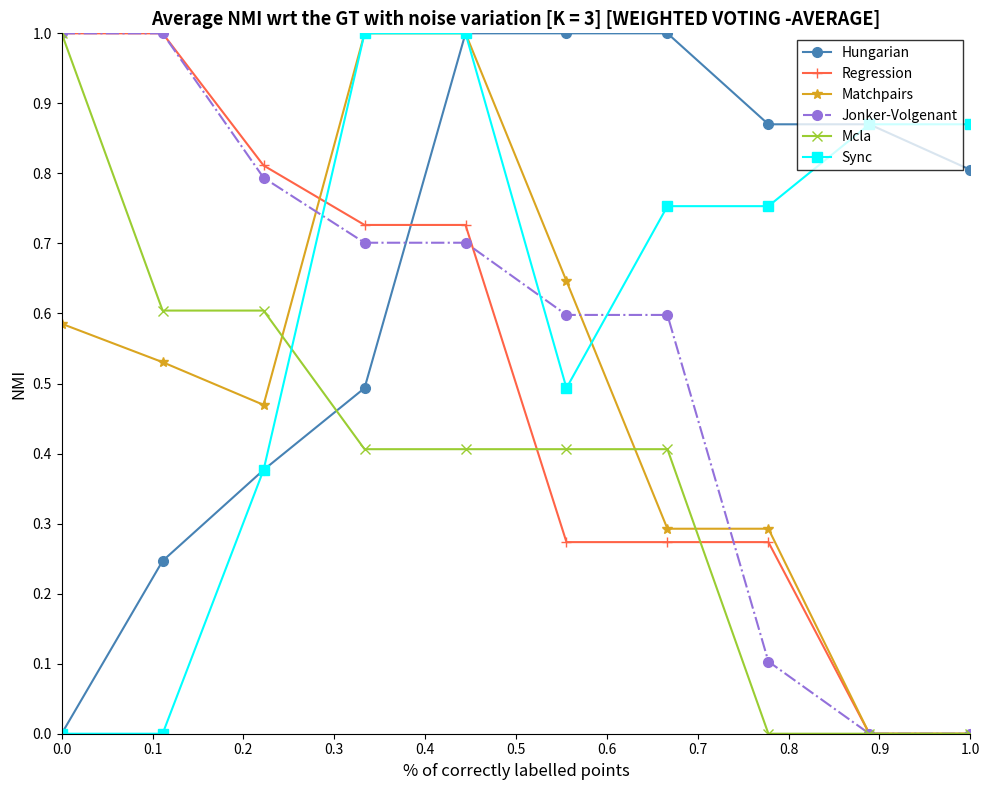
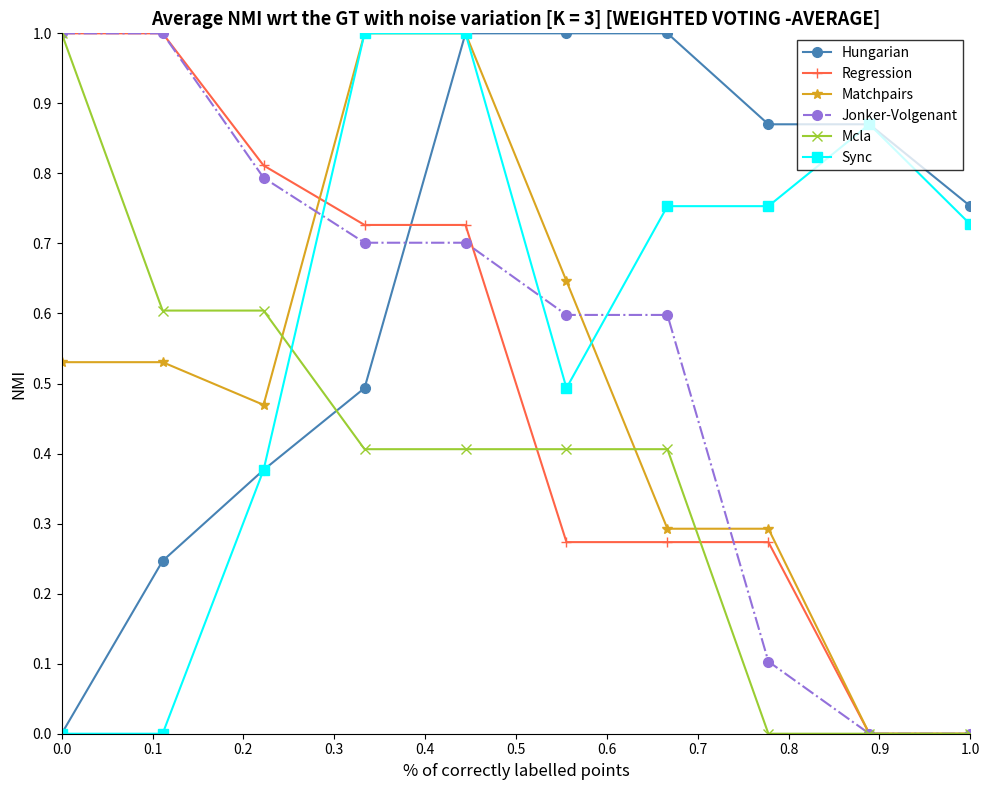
Matchpairs, 0.0: 0.59 -> 0.53
Hungarian, 1.0: 0.81 -> 0.75
Sync, 1.0: 0.87 -> 0.73
